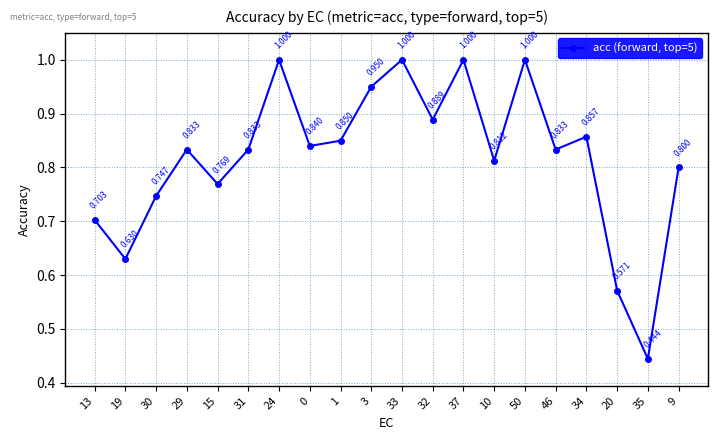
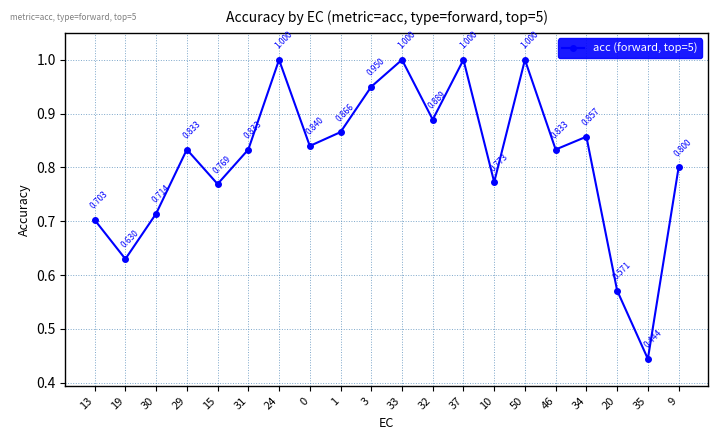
30: 0.747 -> 0.714
1: 0.850 -> 0.866
10: 0.812 -> 0.773
